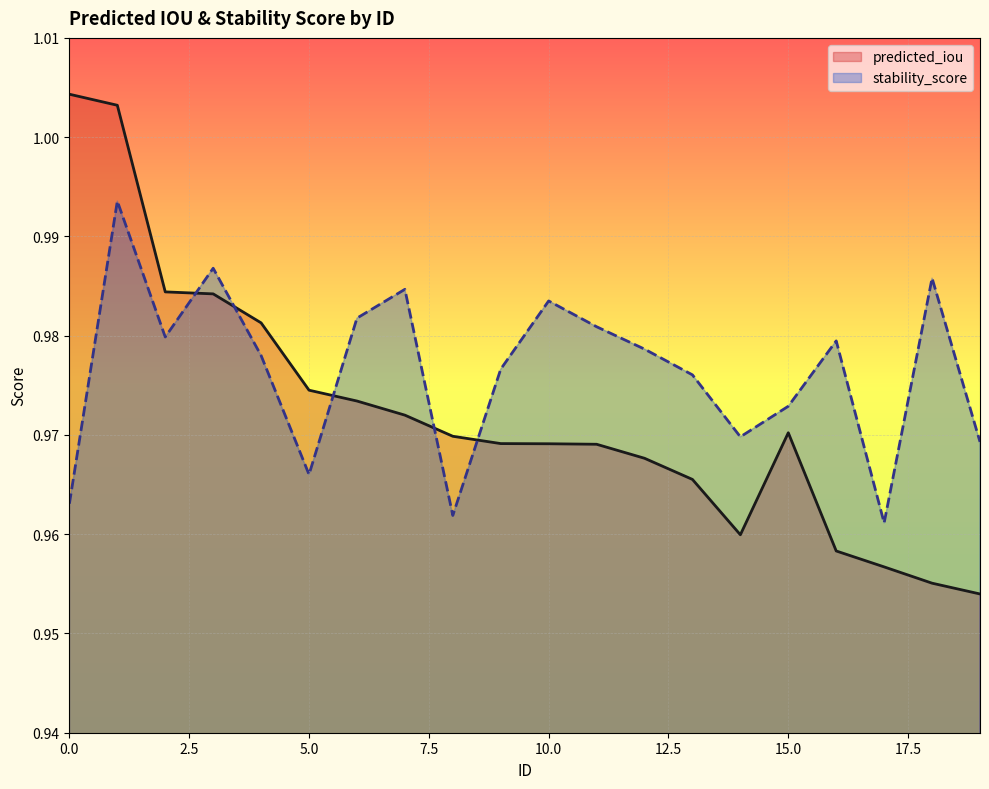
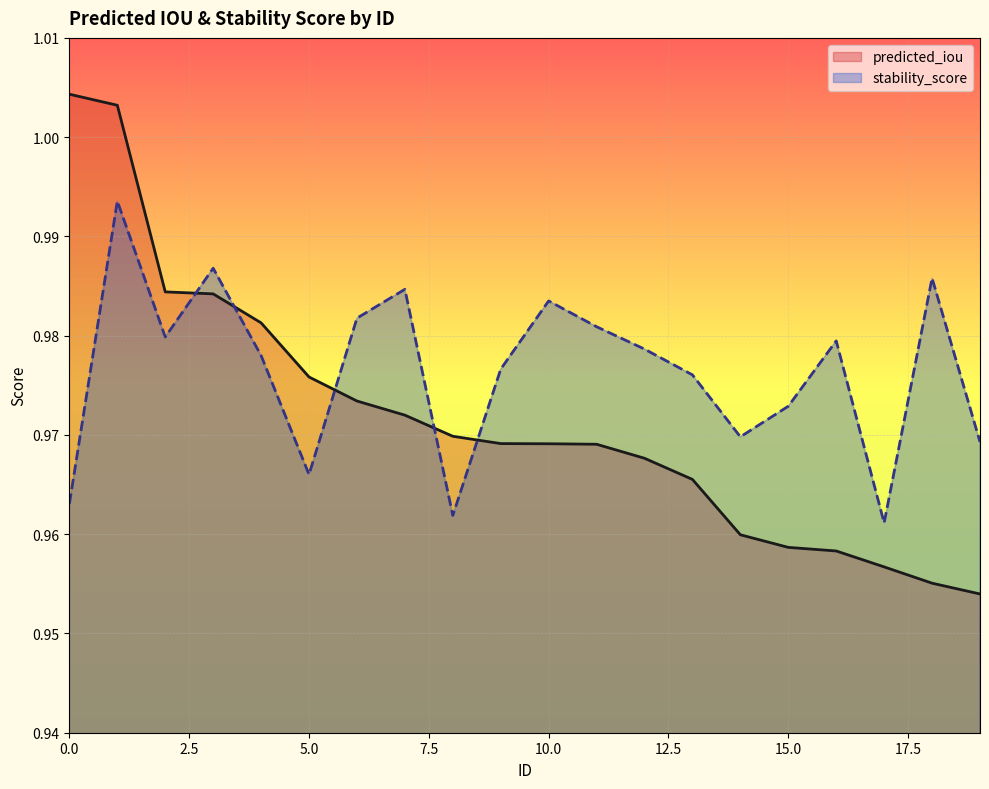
predicted_iou, 5.0: 0.975 -> 0.976
predicted_iou, 15.0: 0.970 -> 0.959
